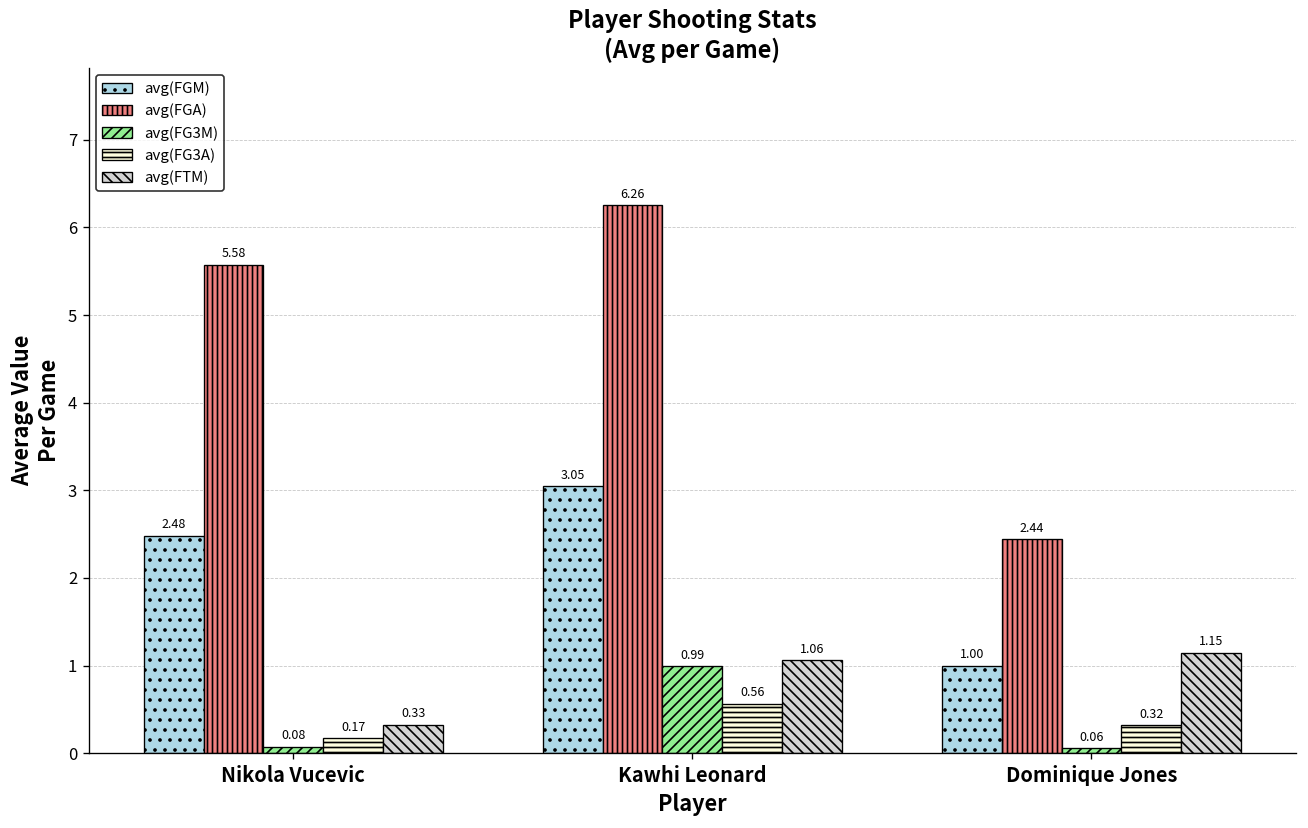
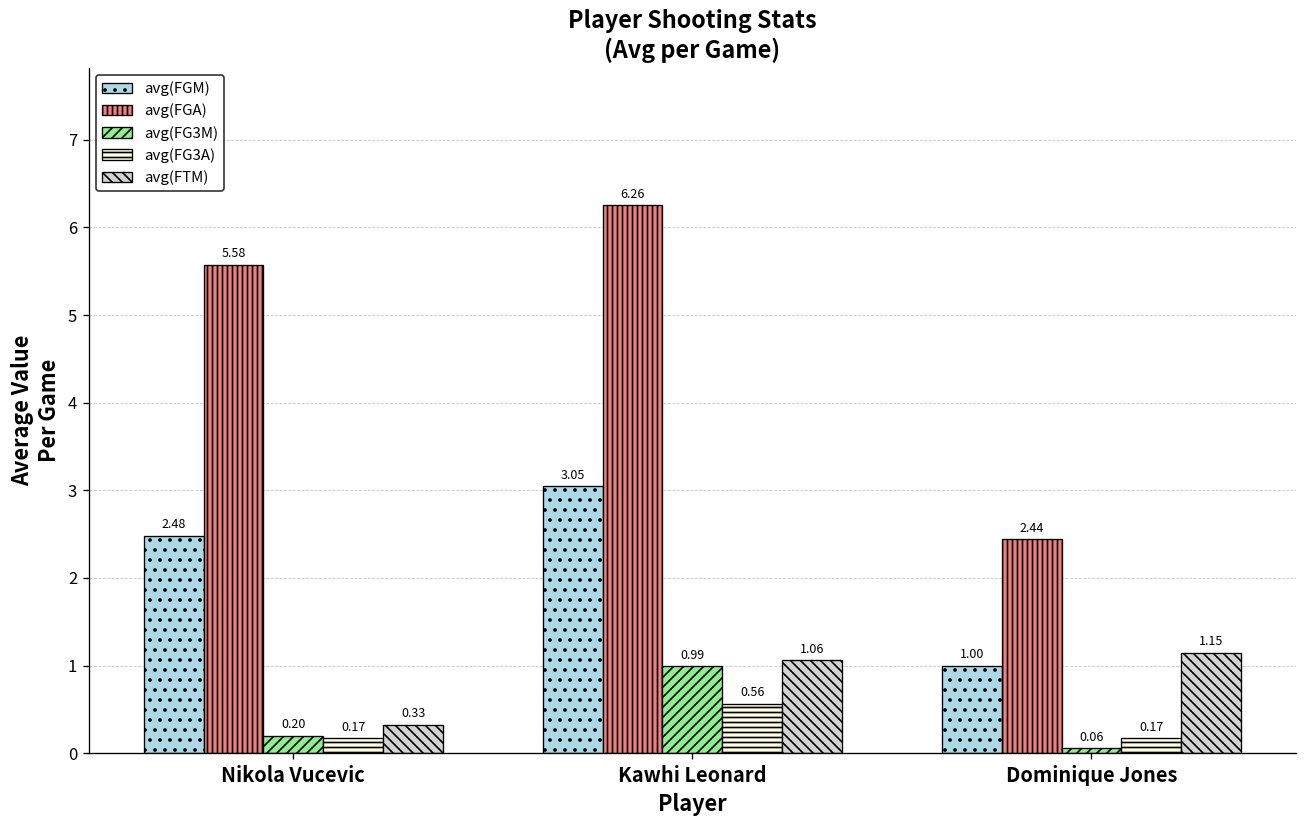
avg(FG3M), Nikola Vucevic: 0.08 -> 0.20
avg(FG3A), Dominique Jones: 0.32 -> 0.17
